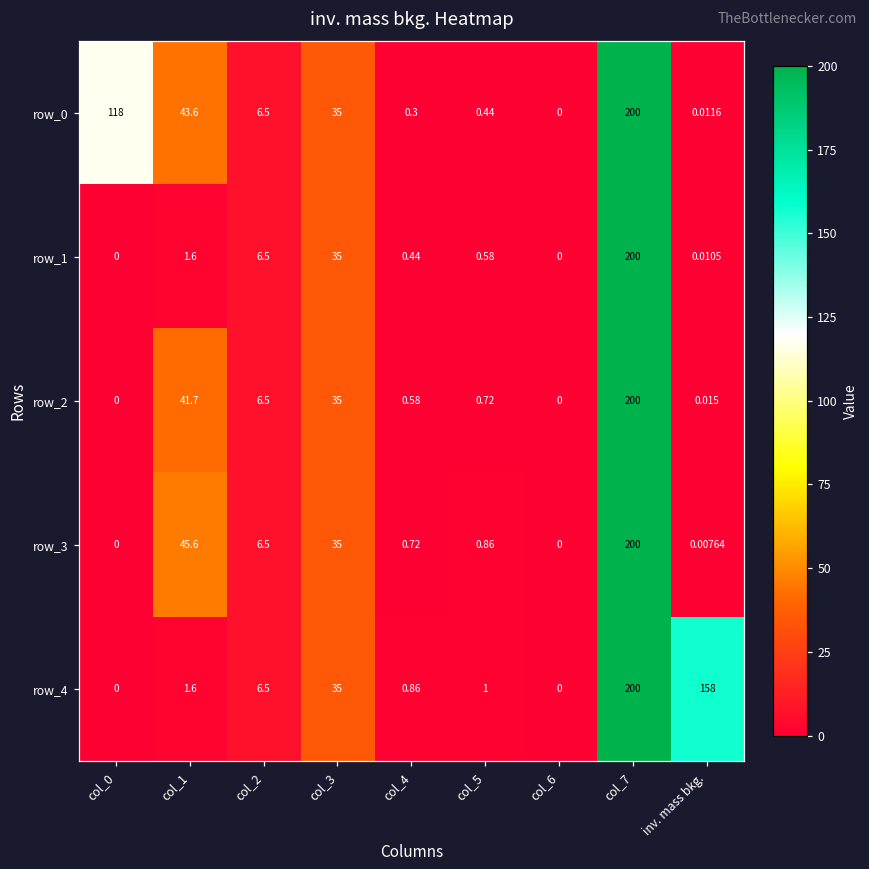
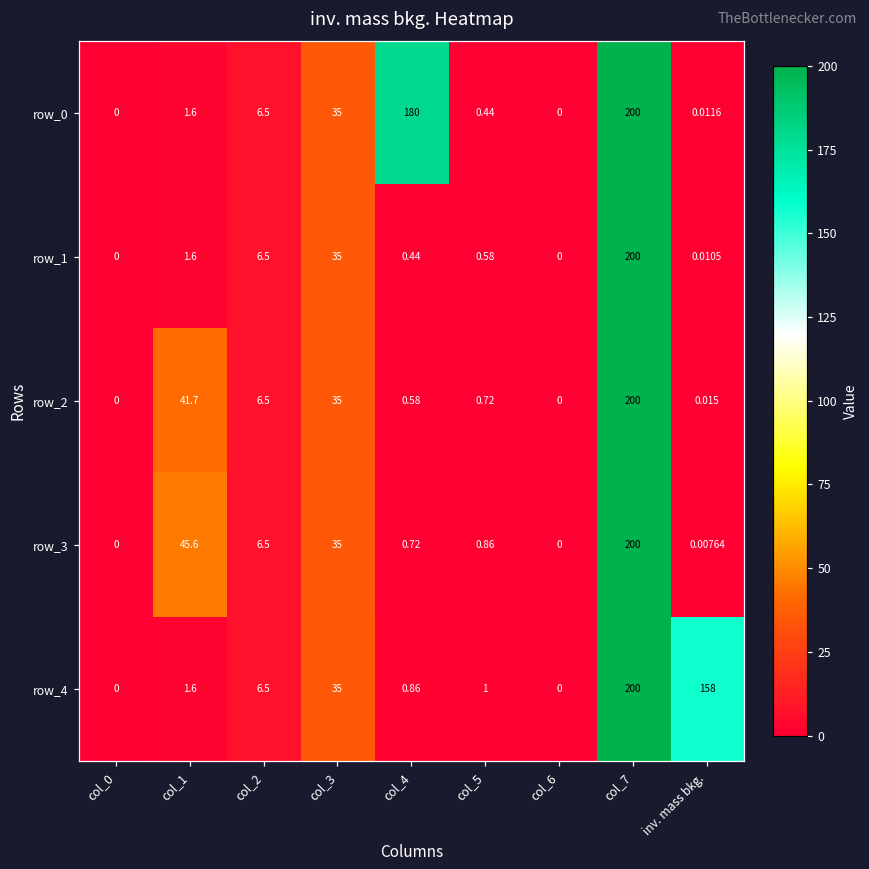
row_0, col_0: 118 -> 0
row_0, col_1: 43.6 -> 1.6
row_0, col_4: 0.3 -> 180
